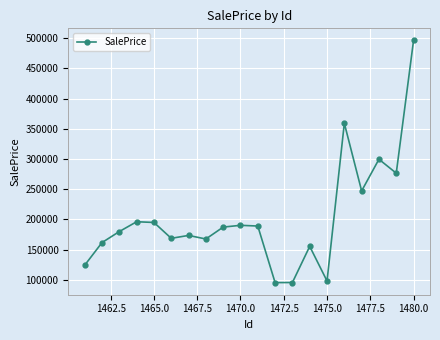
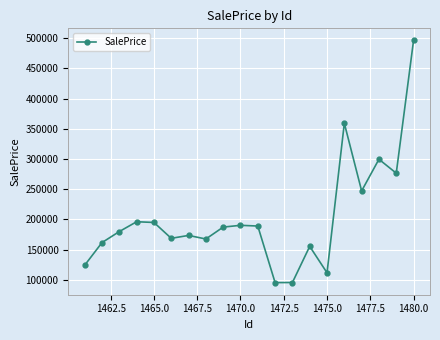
1475.0: 100000 -> 110000
